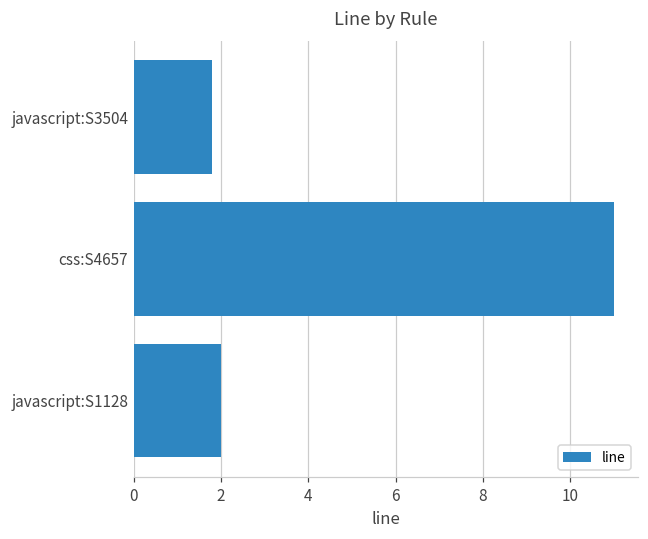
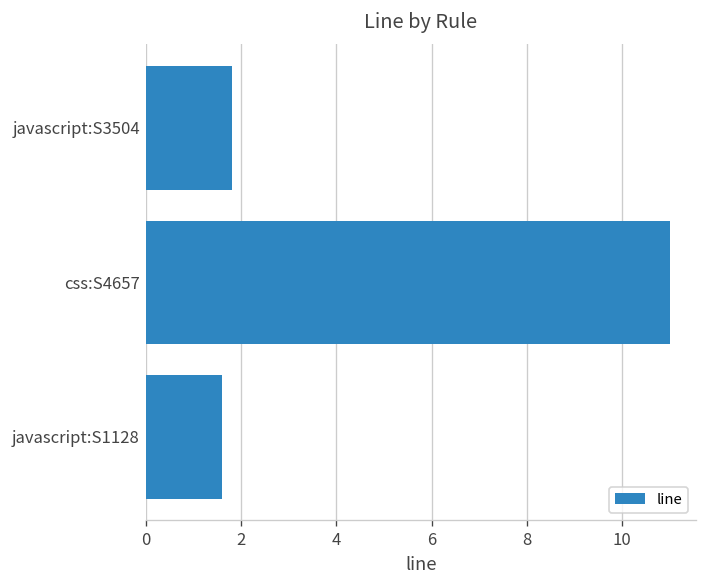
javascript:S1128: 2.0 -> 1.6
